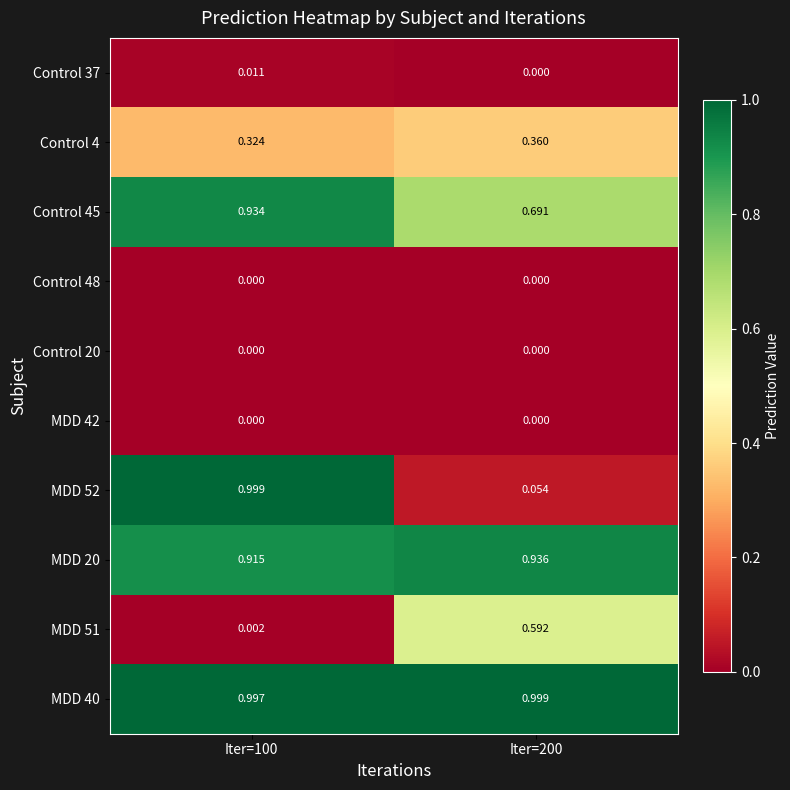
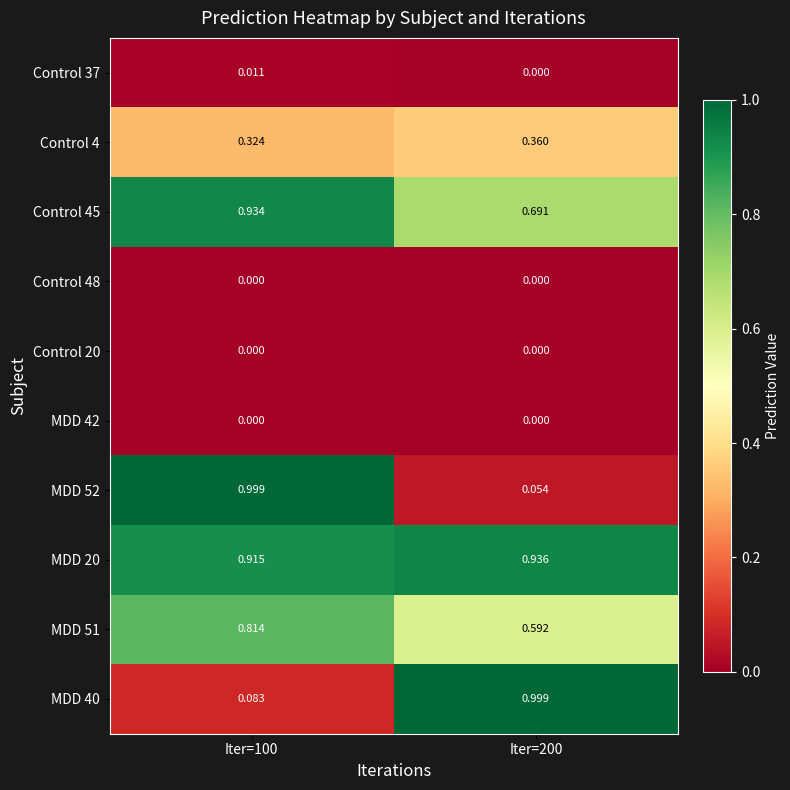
MDD 51, Iter=100: 0.002 -> 0.814
MDD 40, Iter=100: 0.997 -> 0.083
